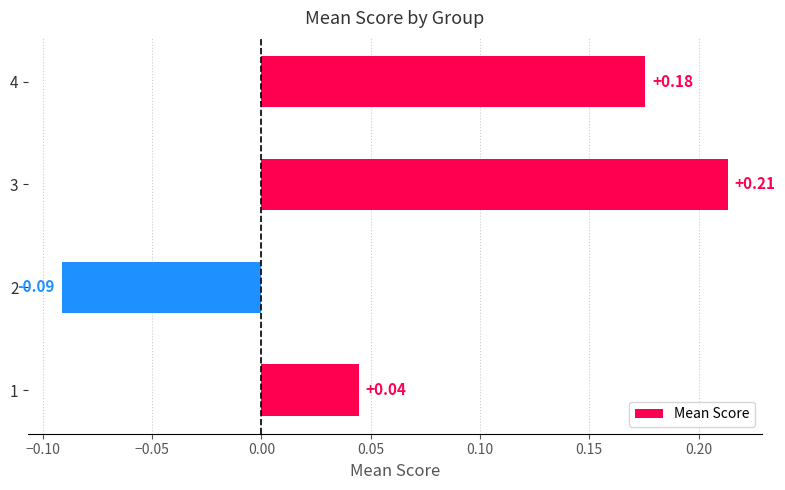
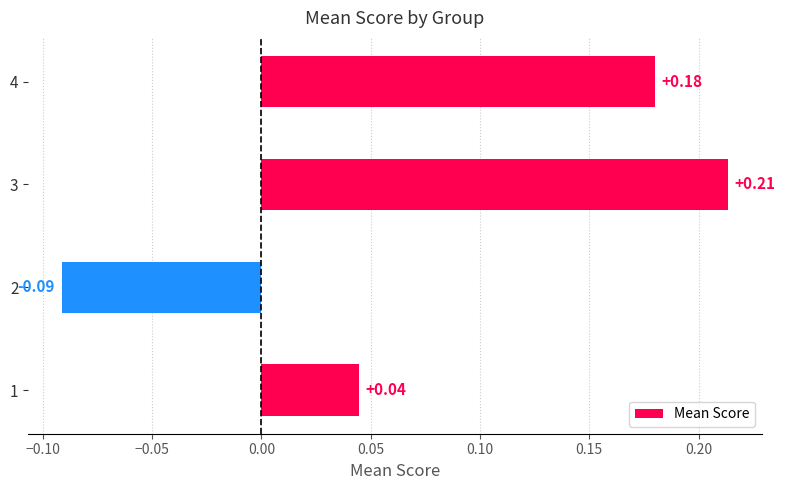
4: 0.176 -> 0.180
